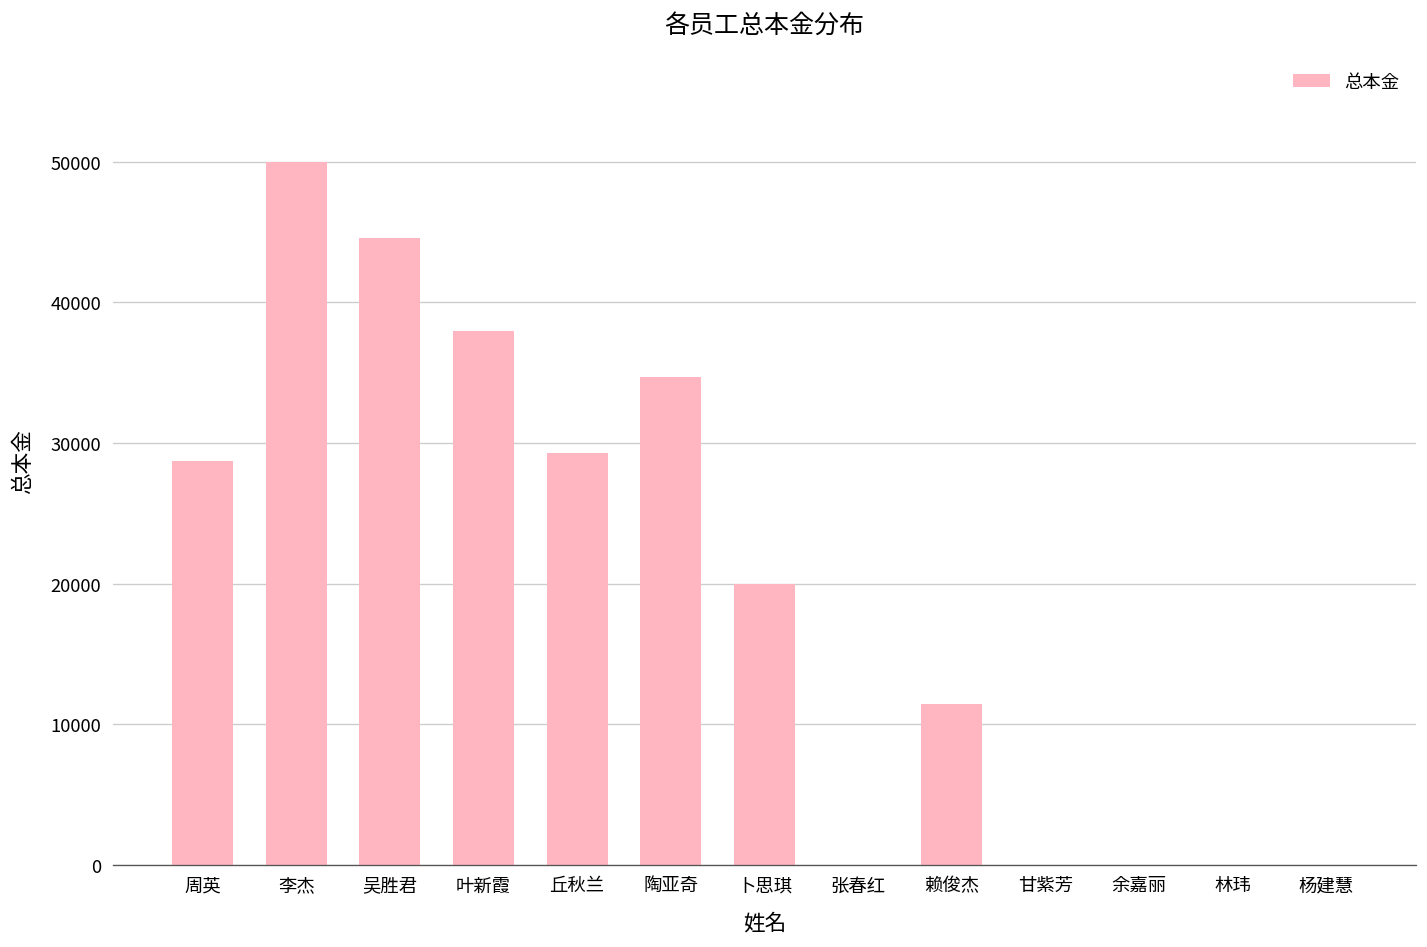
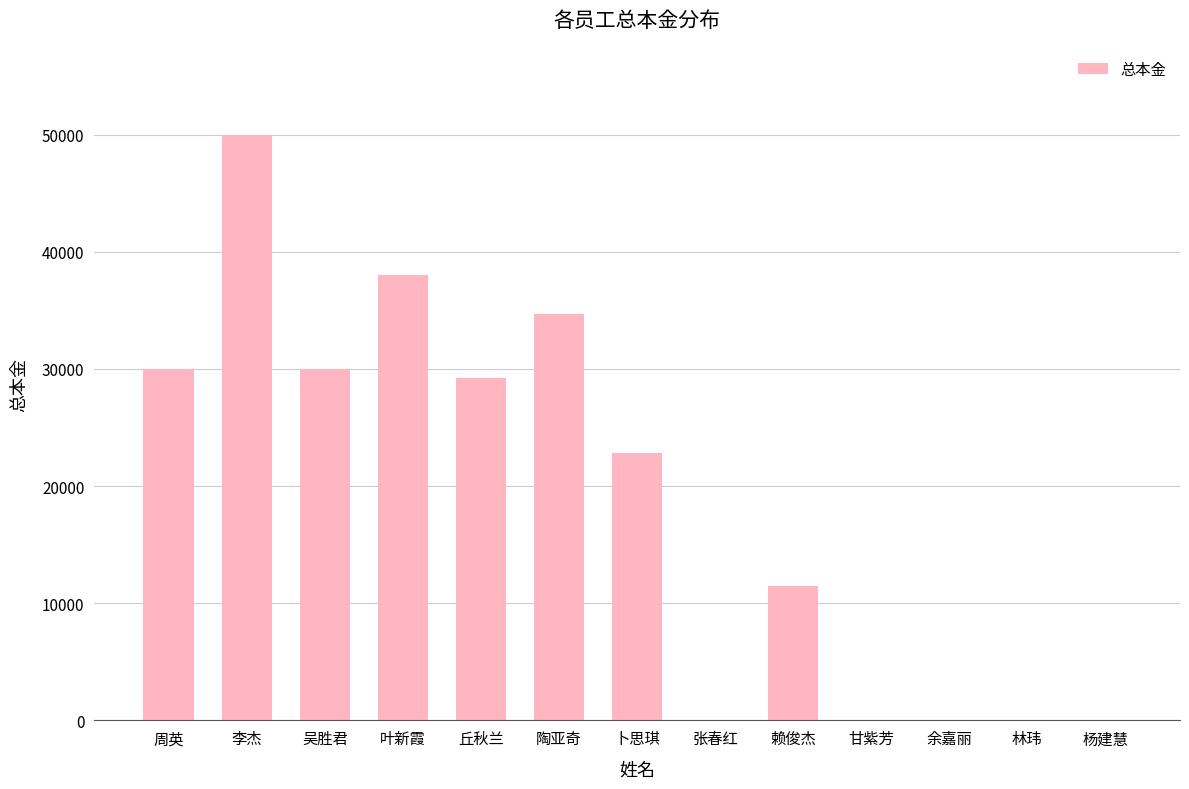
周英: 28700 -> 30000
吴胜君: 44600 -> 30000
卜思琪: 20000 -> 22800
